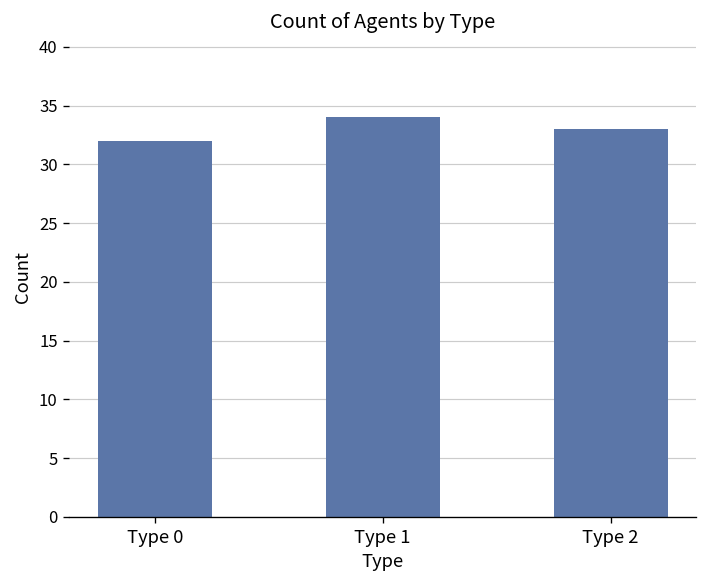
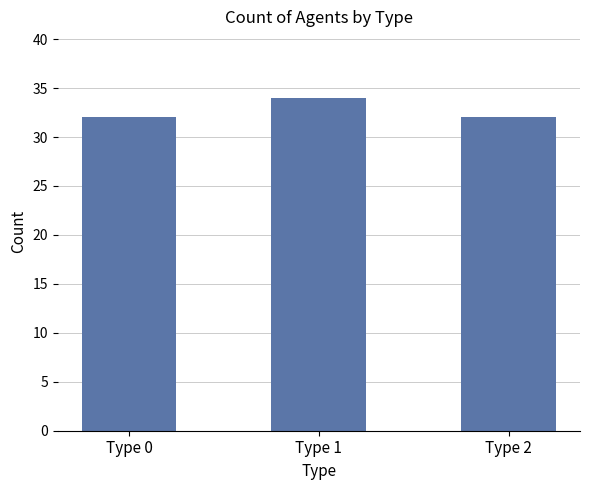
Type 2: 33 -> 32
